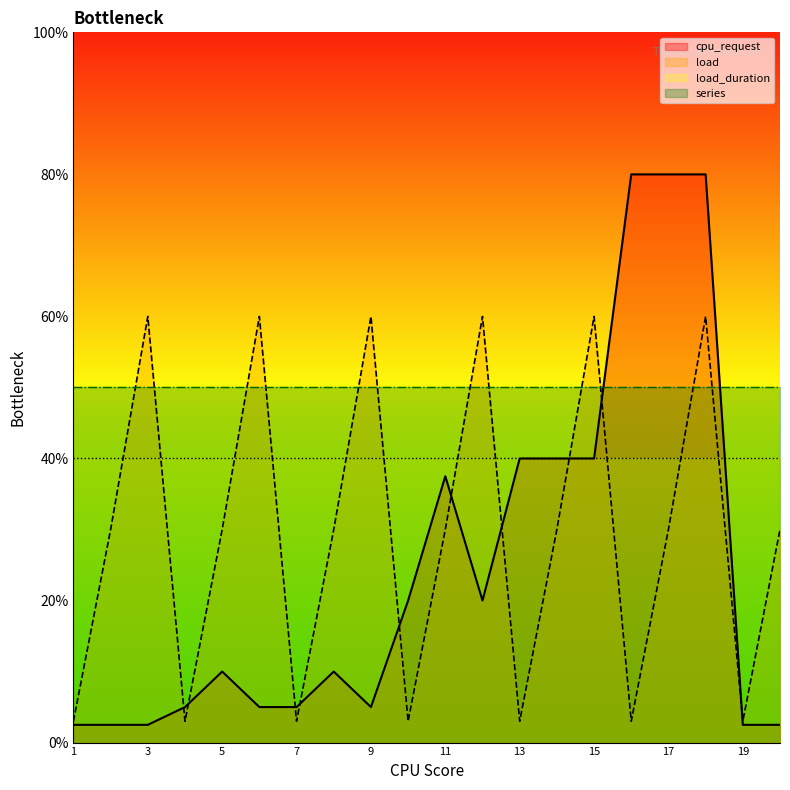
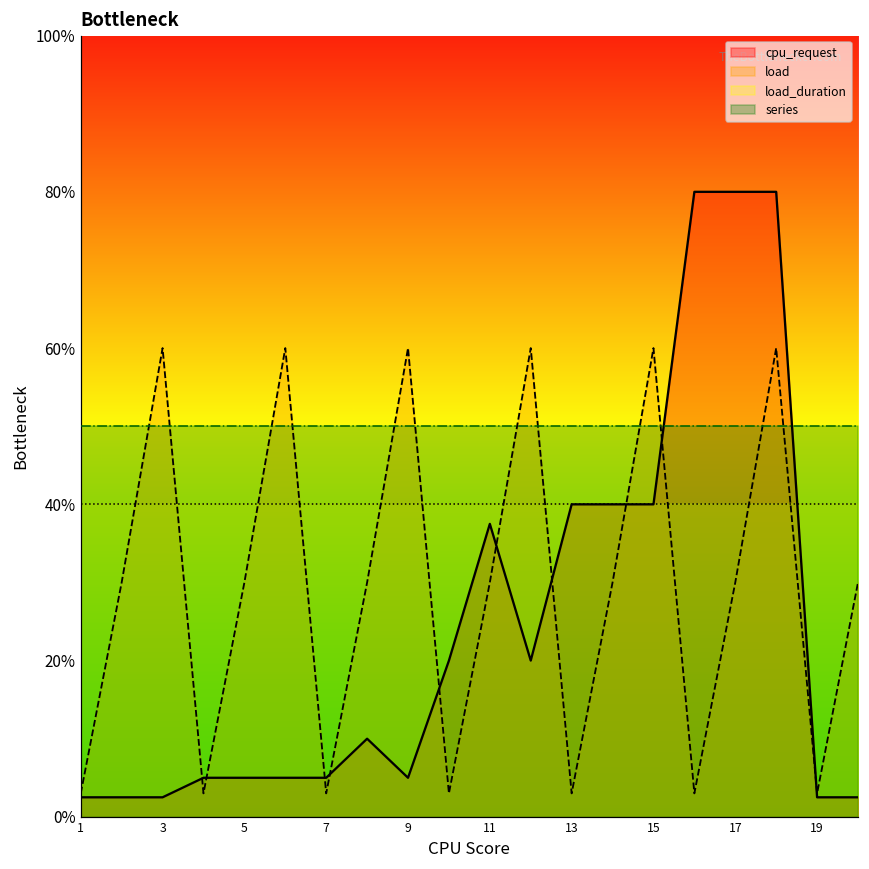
cpu_request, 5: 10% -> 5%
